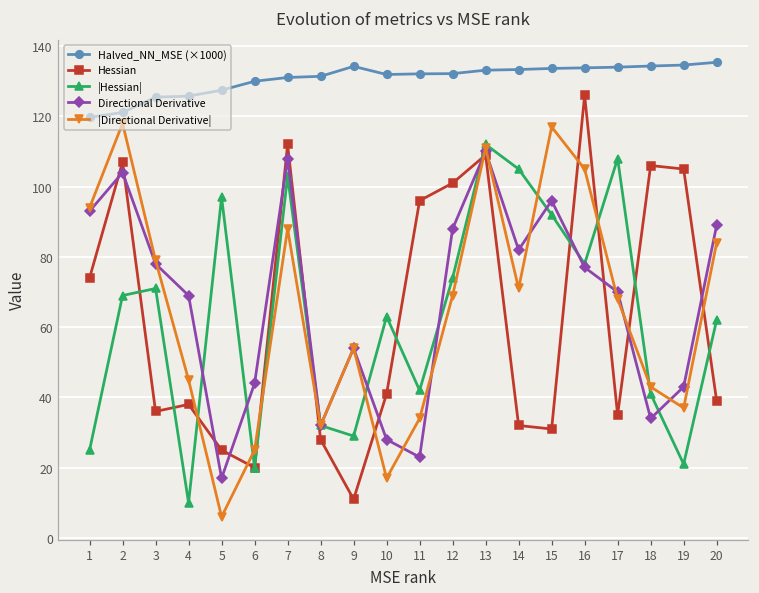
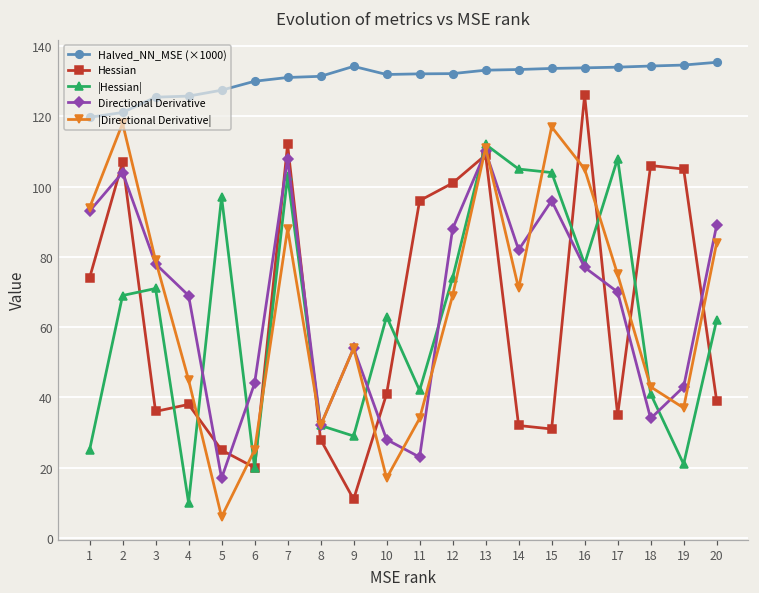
|Hessian|, 15: 92 -> 104
|Directional Derivative|, 17: 68 -> 75
